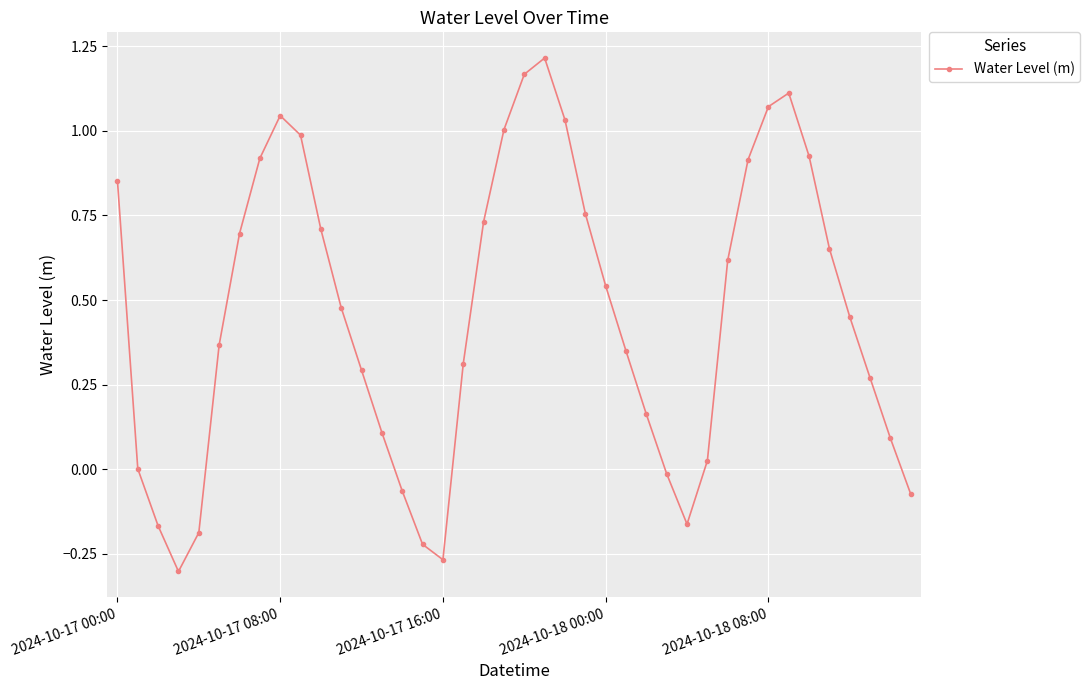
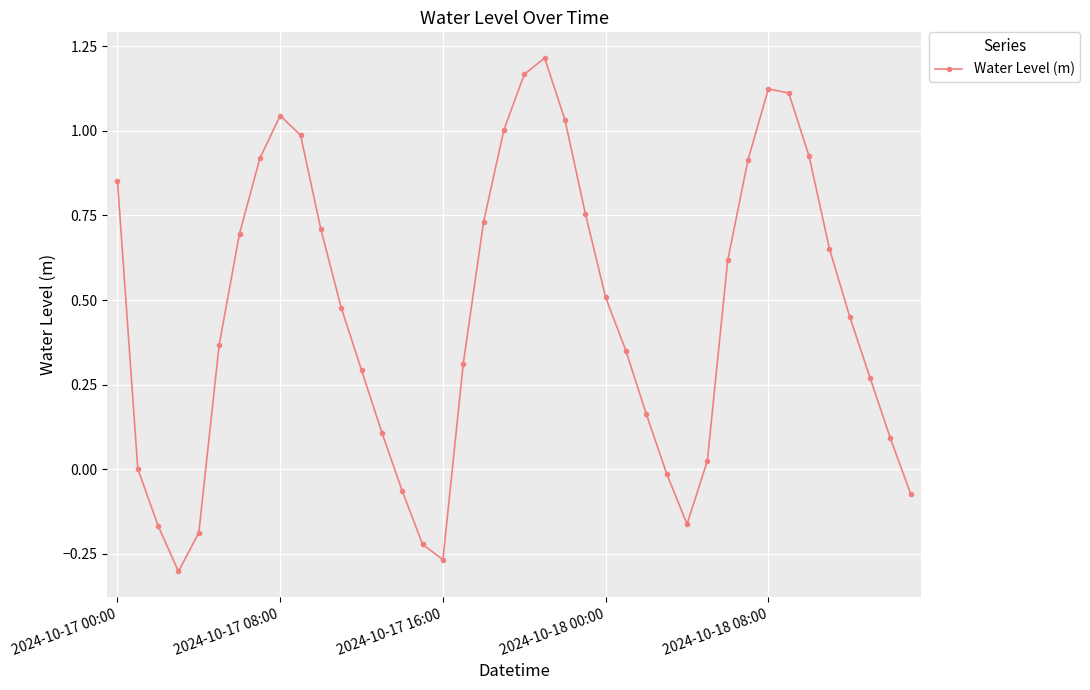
2024-10-18 00:00: 0.54 -> 0.51
2024-10-18 08:00: 1.07 -> 1.12
